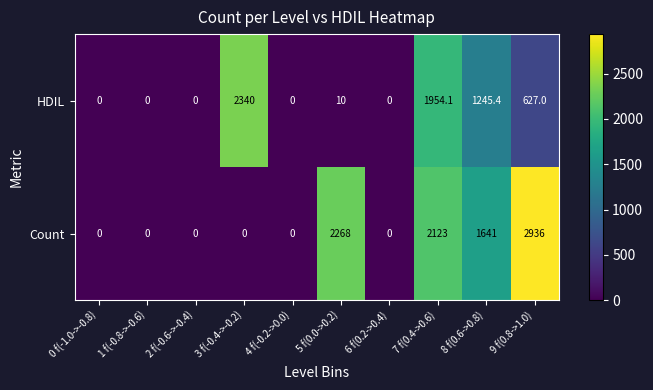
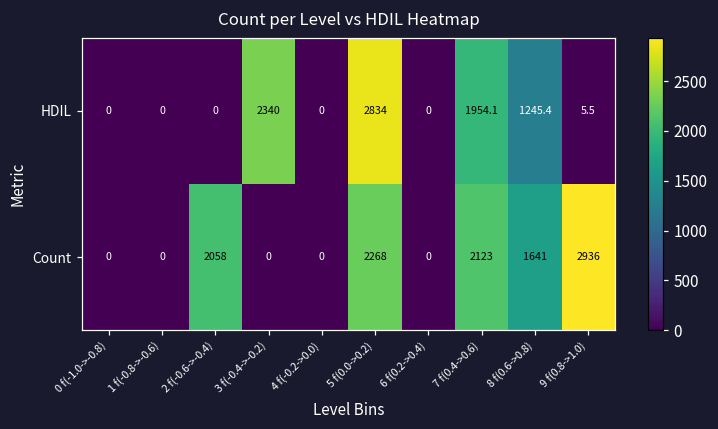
HDIL, 5 f(0.0->0.2): 10 -> 2834
HDIL, 9 f(0.8->1.0): 627.0 -> 5.5
Count, 2 f(-0.6->-0.4): 0 -> 2058
